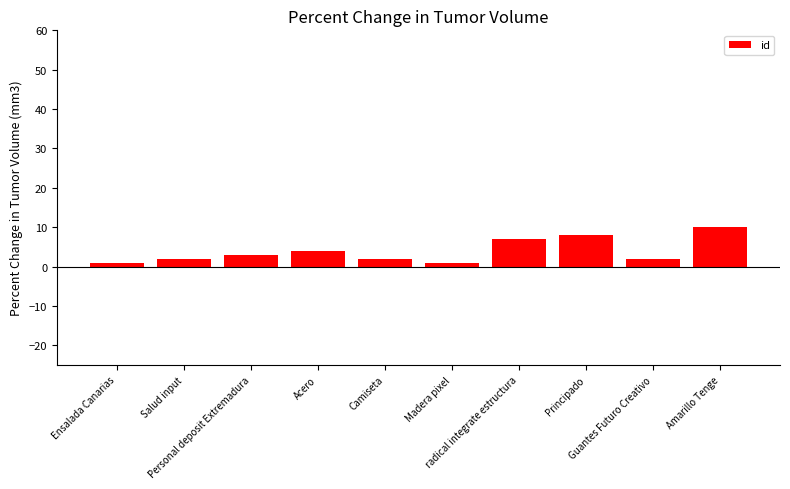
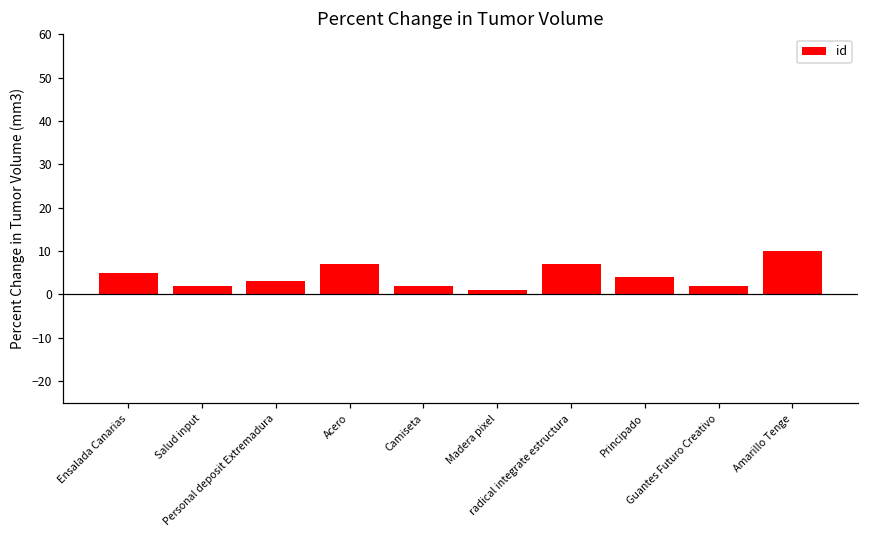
Ensalada Canarias: 1 -> 5
Acero: 4 -> 7
Principado: 8 -> 4
